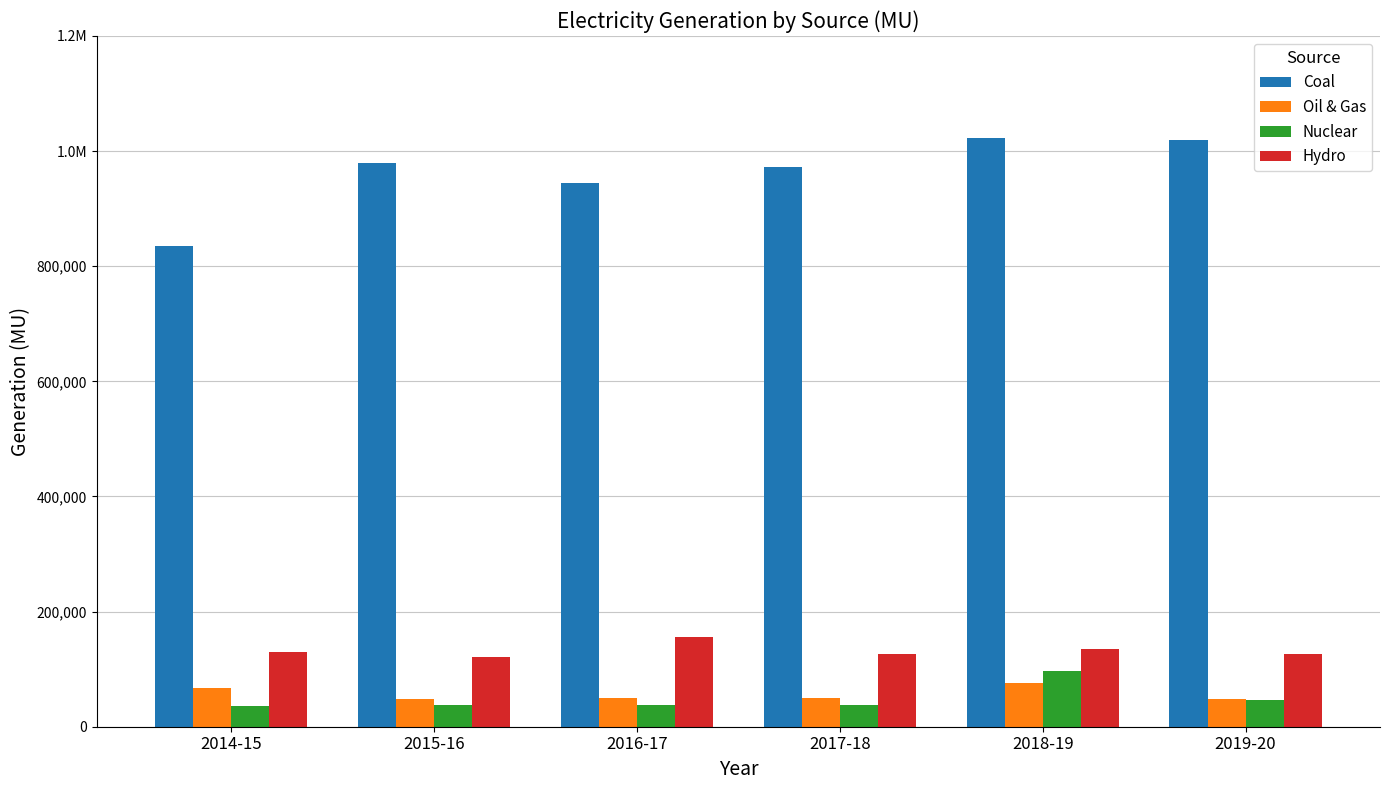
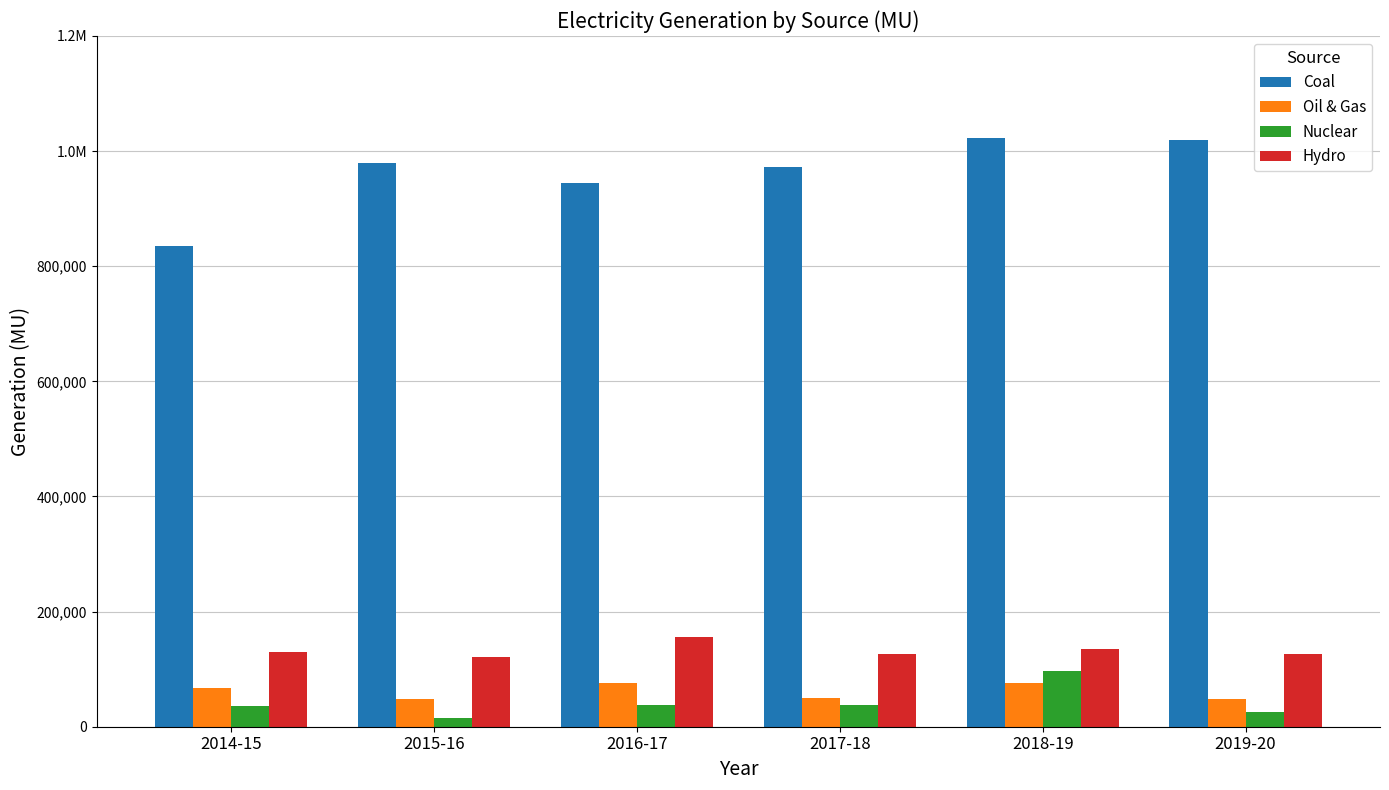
Nuclear, 2015-16: 40,000 -> 10,000
Oil & Gas, 2016-17: 50,000 -> 80,000
Nuclear, 2019-20: 50,000 -> 30,000
